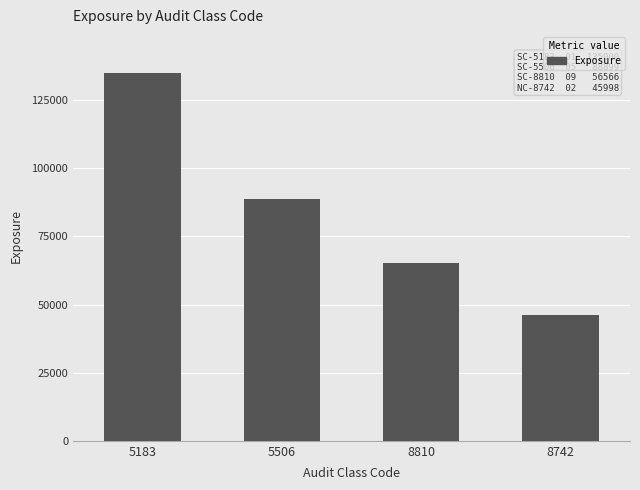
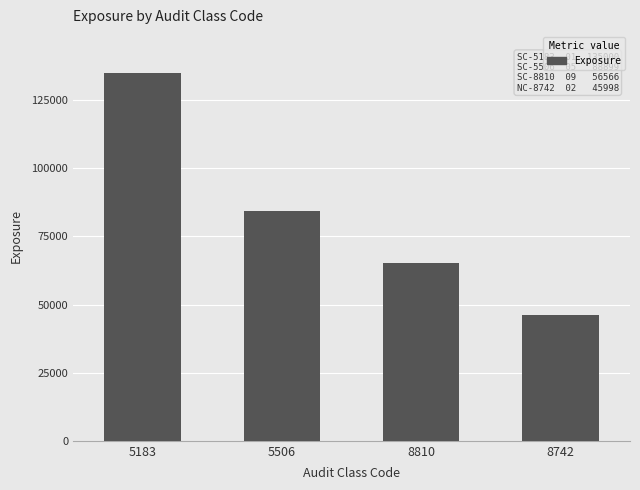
5506: 89000 -> 84000
